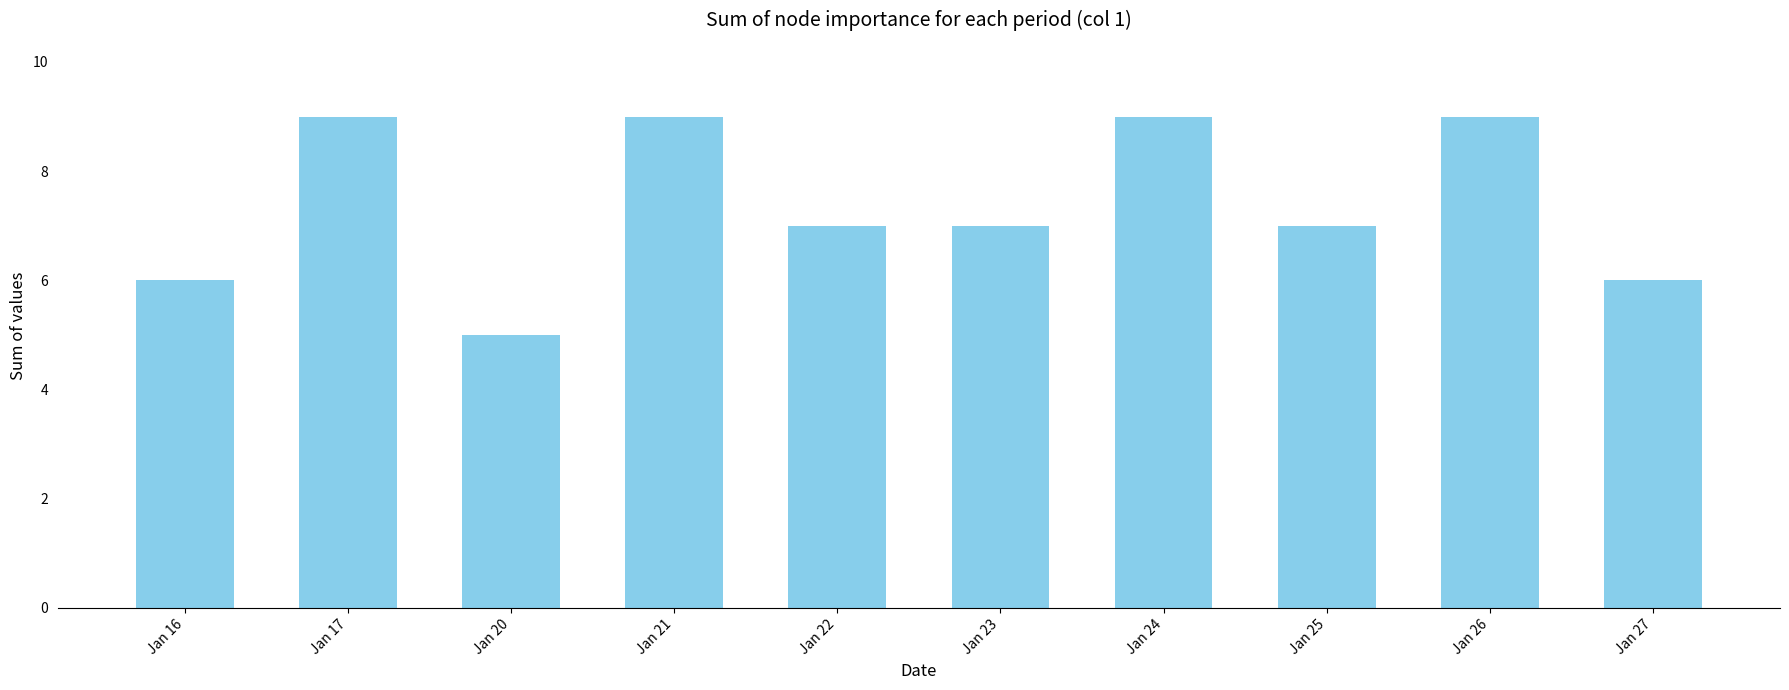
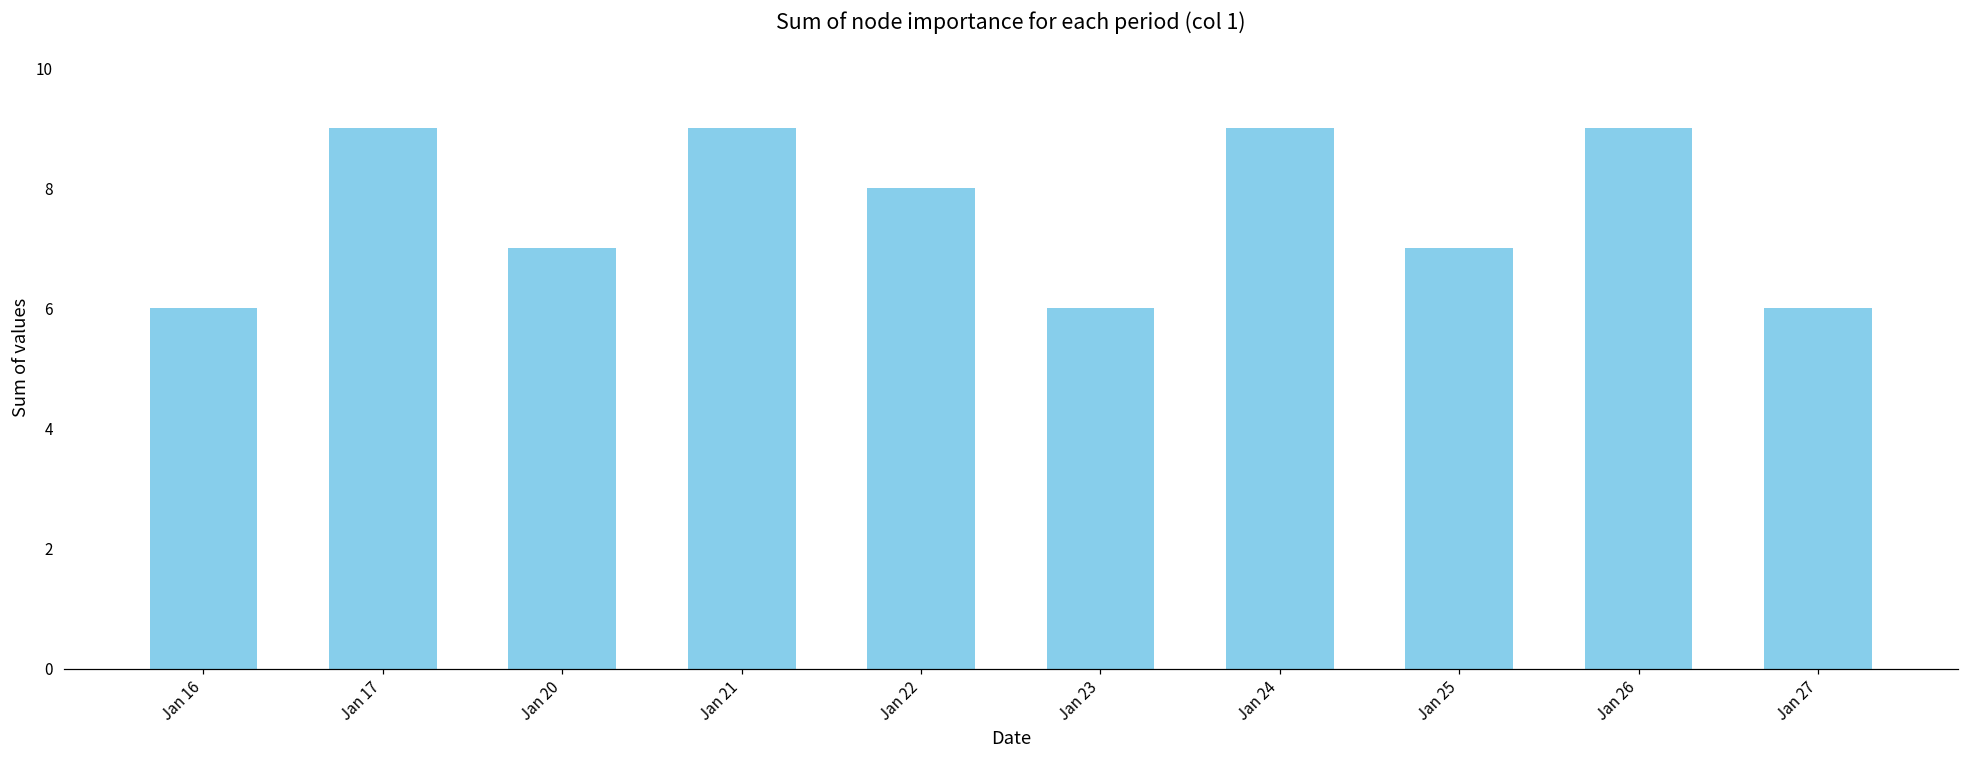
Jan 20: 5 -> 7
Jan 22: 7 -> 8
Jan 23: 7 -> 6
